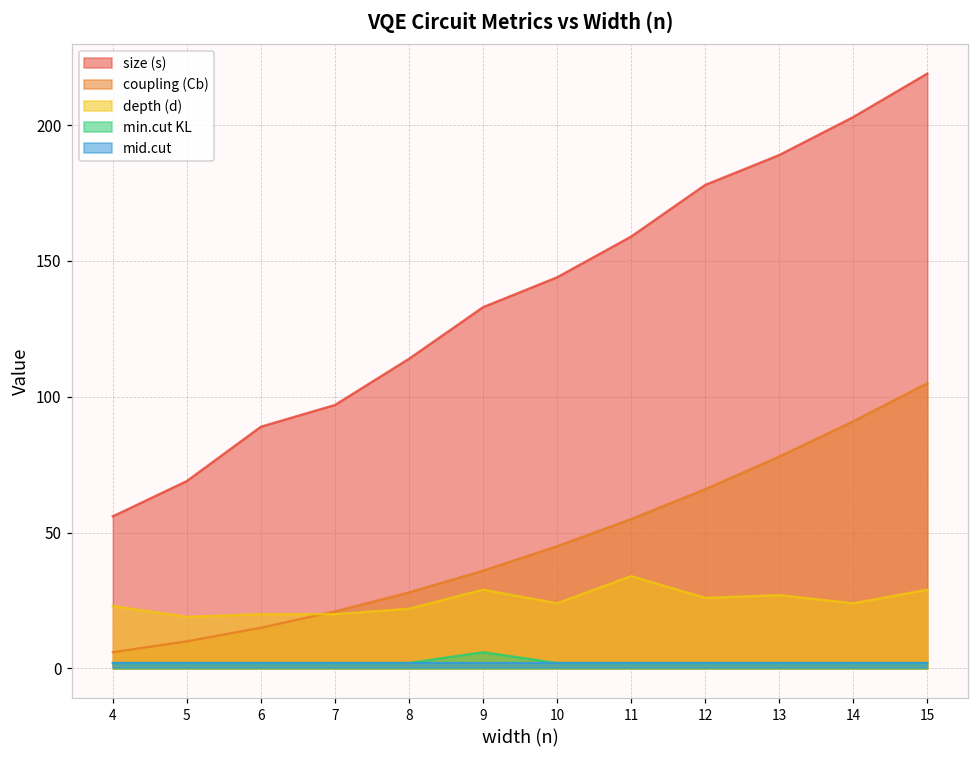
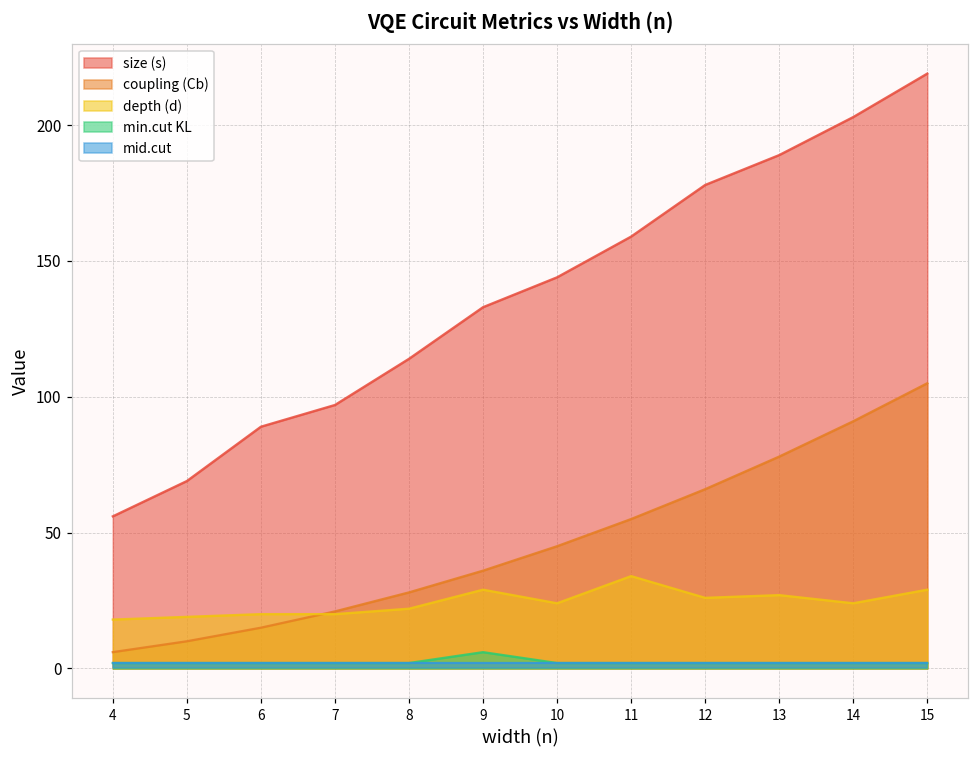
depth (d), 4: 23 -> 18
